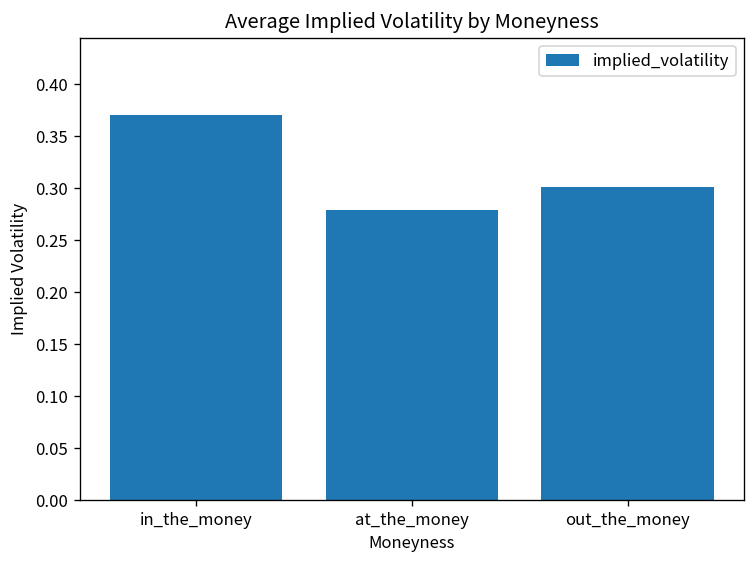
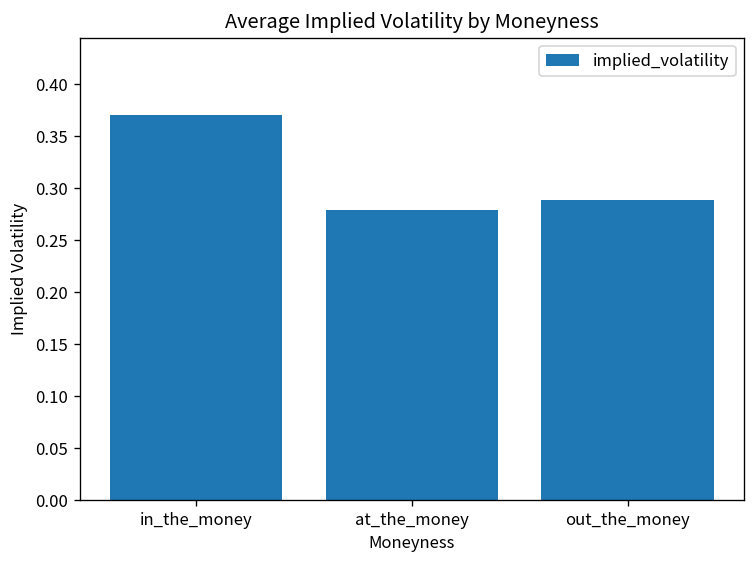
out_the_money: 0.30 -> 0.29
